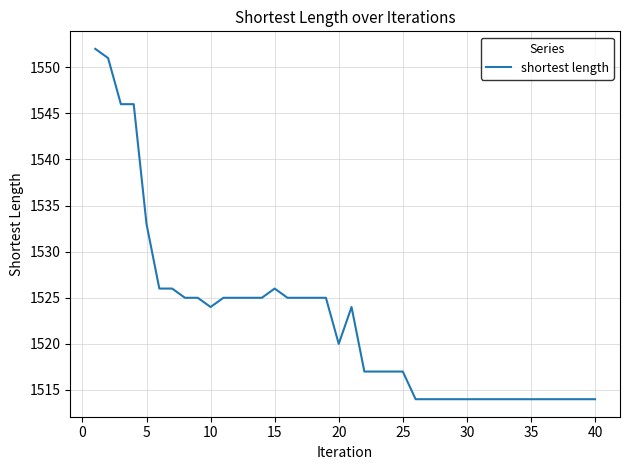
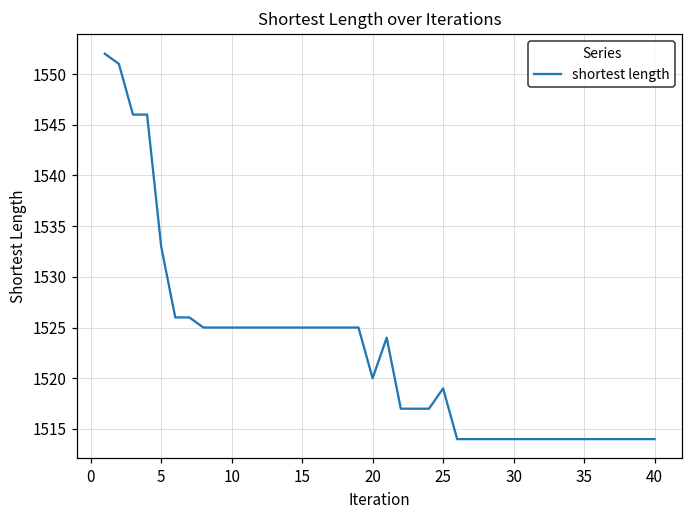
10: 1524 -> 1525
15: 1526 -> 1525
25: 1517 -> 1519
